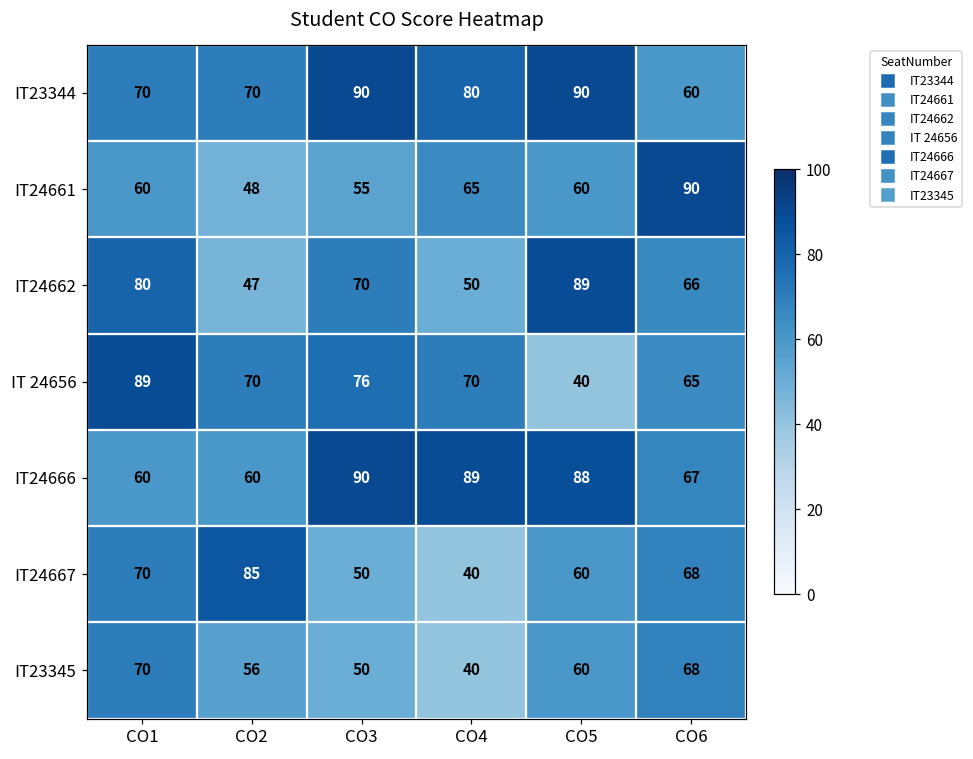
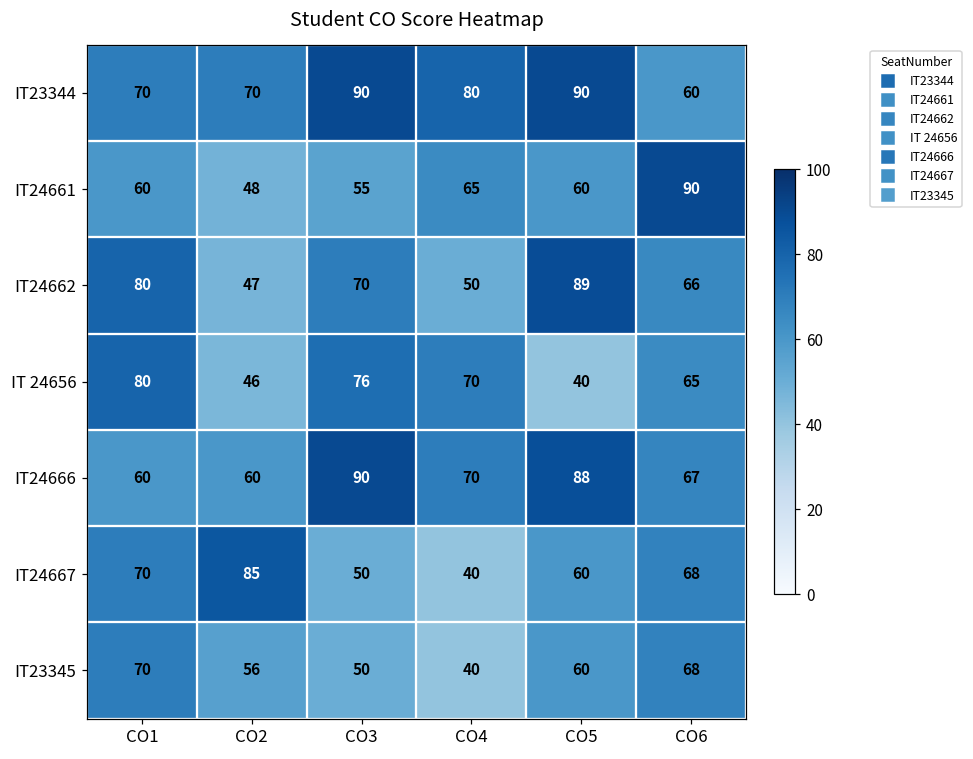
IT 24656, CO1: 89 -> 80
IT 24656, CO2: 70 -> 46
IT24666, CO4: 89 -> 70
